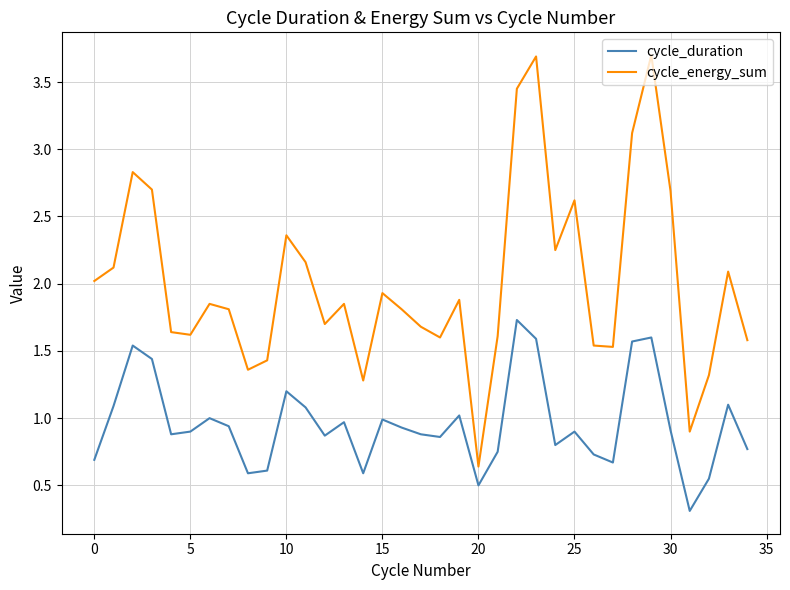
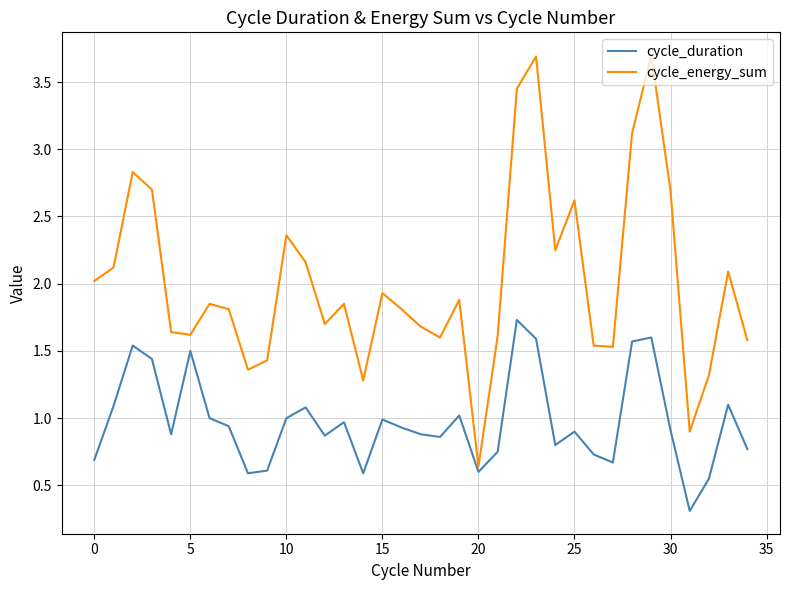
cycle_duration, 5: 0.9 -> 1.5
cycle_duration, 10: 1.2 -> 1.0
cycle_duration, 20: 0.5 -> 0.6
